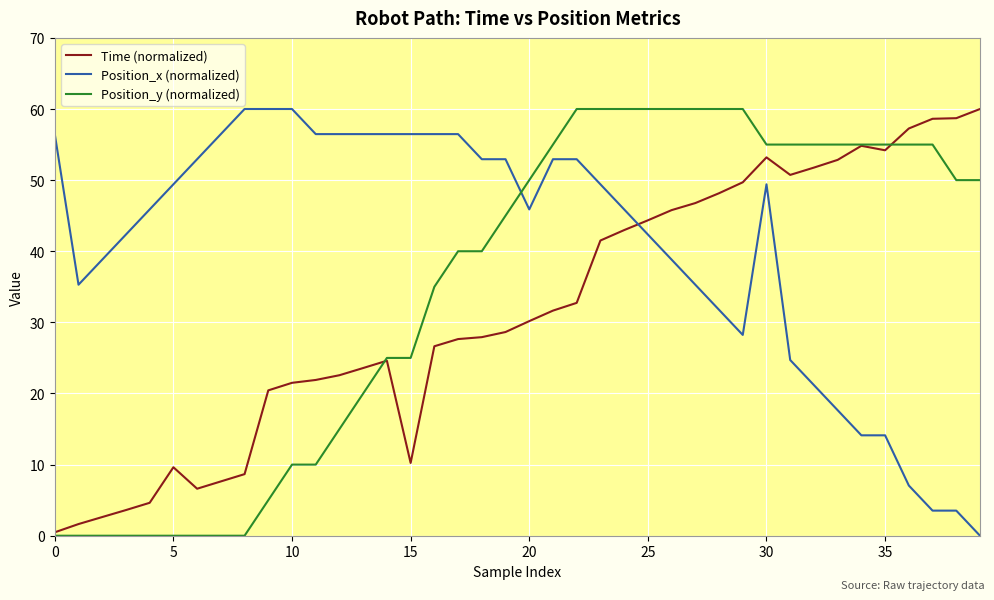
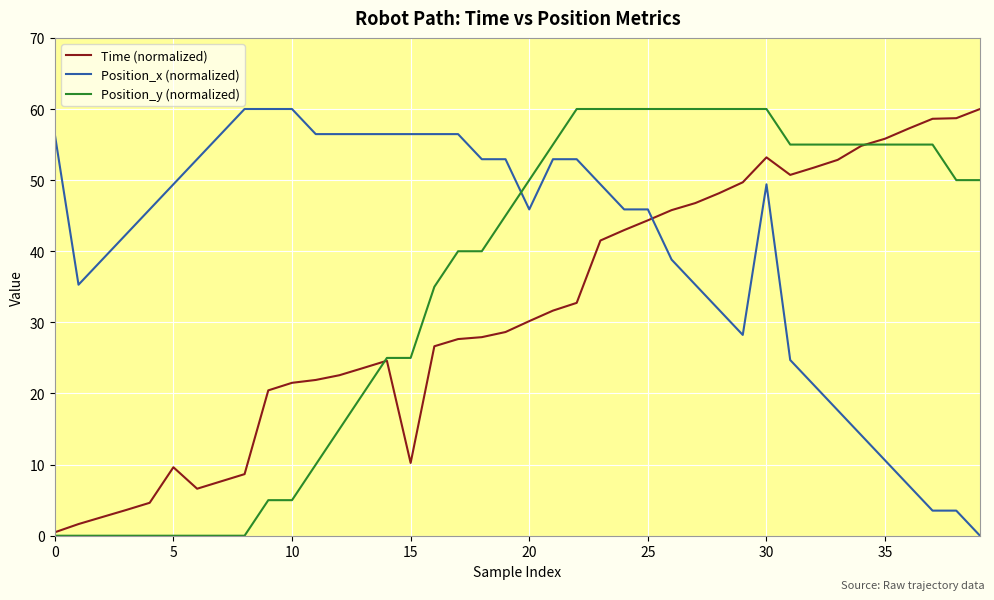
Position_y (normalized), 10: 10 -> 5
Position_x (normalized), 25: 42 -> 46
Position_y (normalized), 30: 55 -> 60
Time (normalized), 35: 54 -> 56
Position_x (normalized), 35: 14 -> 11
